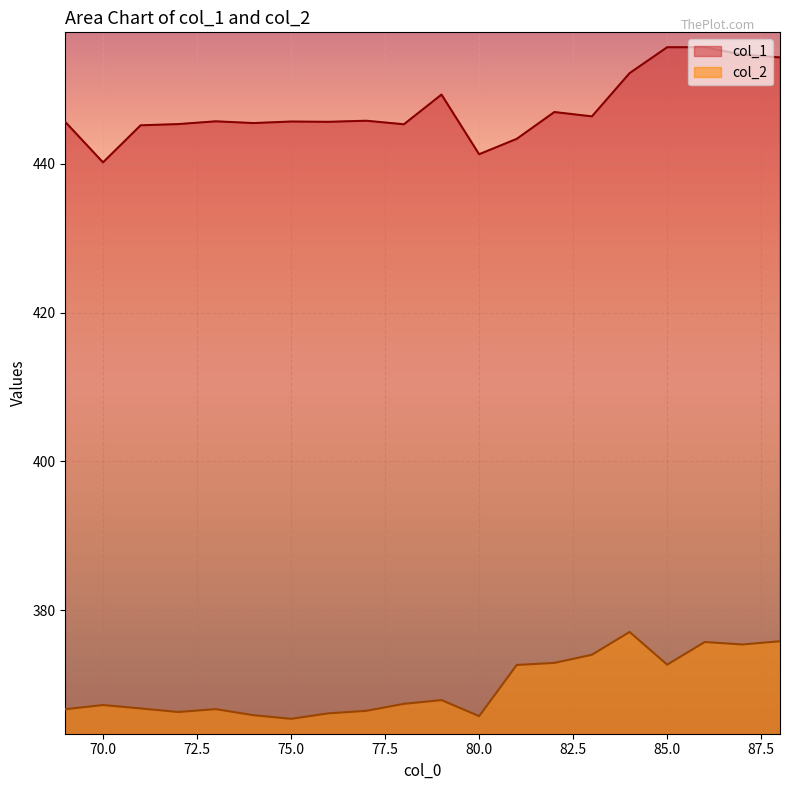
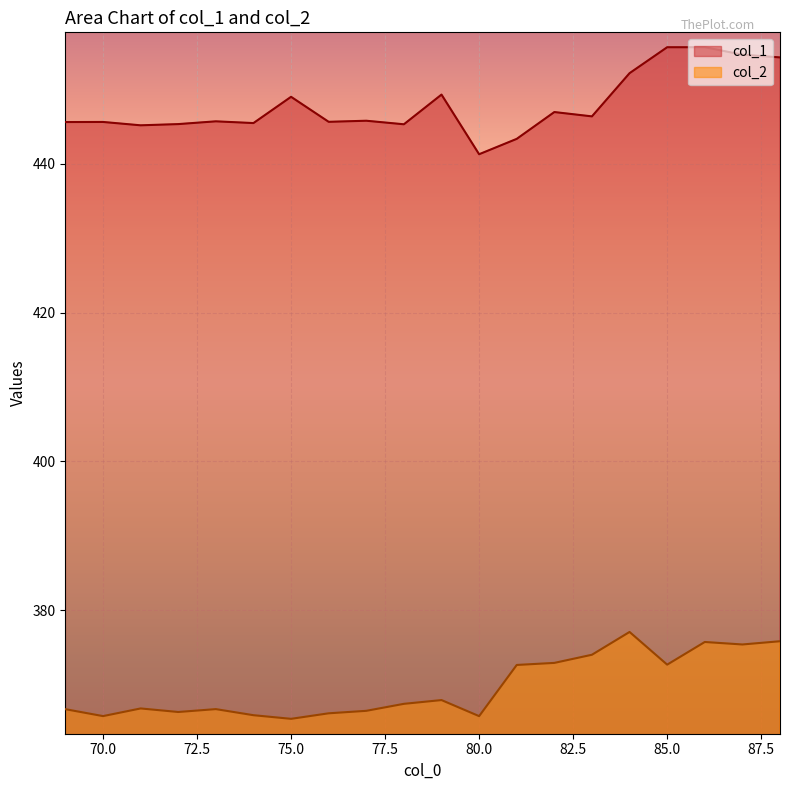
col_1, 70.0: 440 -> 446
col_2, 70.0: 367 -> 366
col_1, 75.0: 446 -> 449
